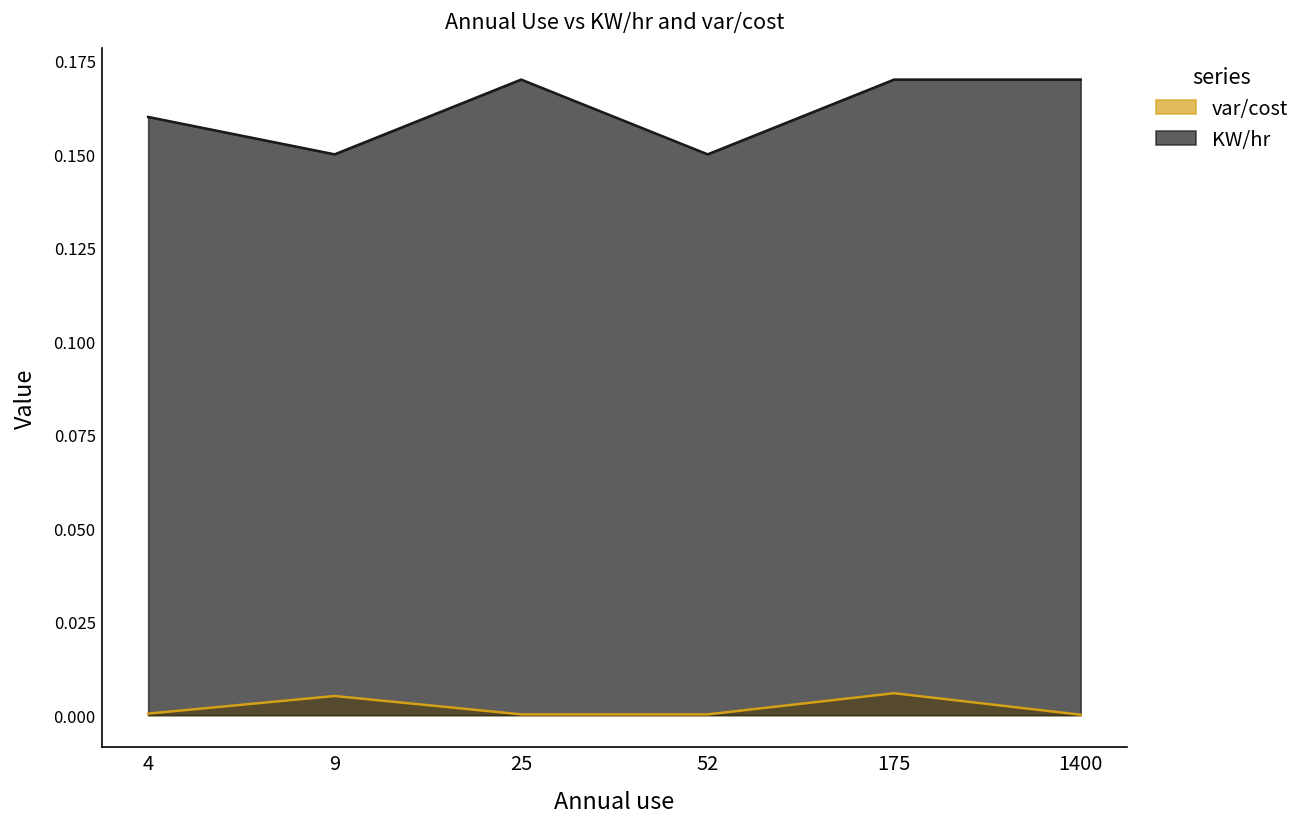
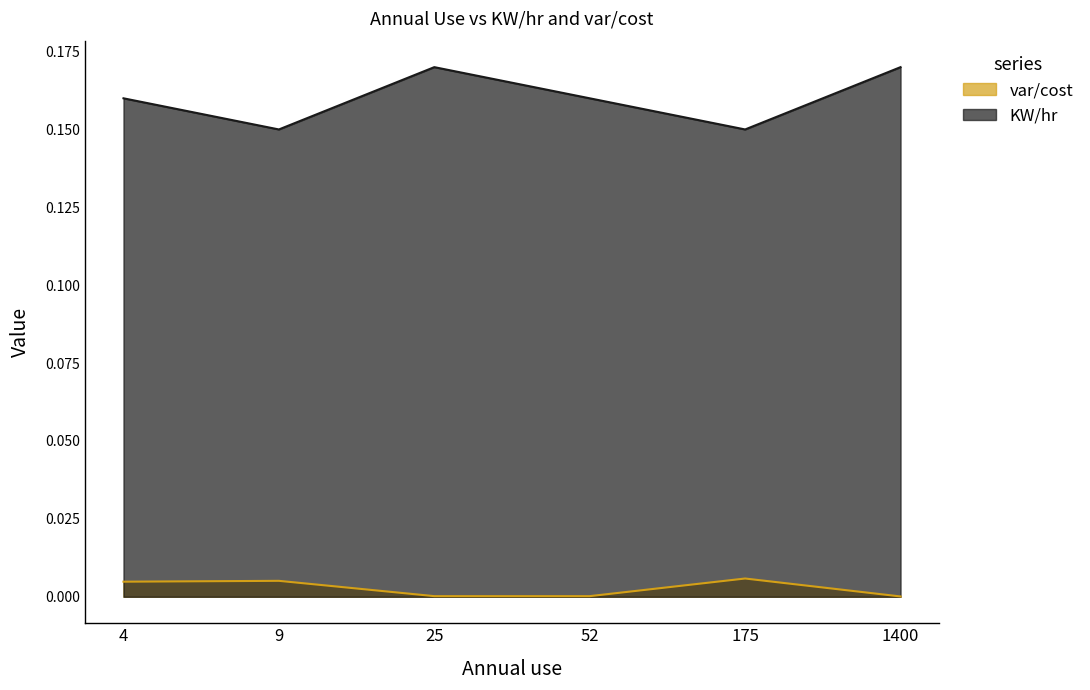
var/cost, 4: 0.000 -> 0.005
KW/hr, 52: 0.15 -> 0.16
KW/hr, 175: 0.17 -> 0.15
